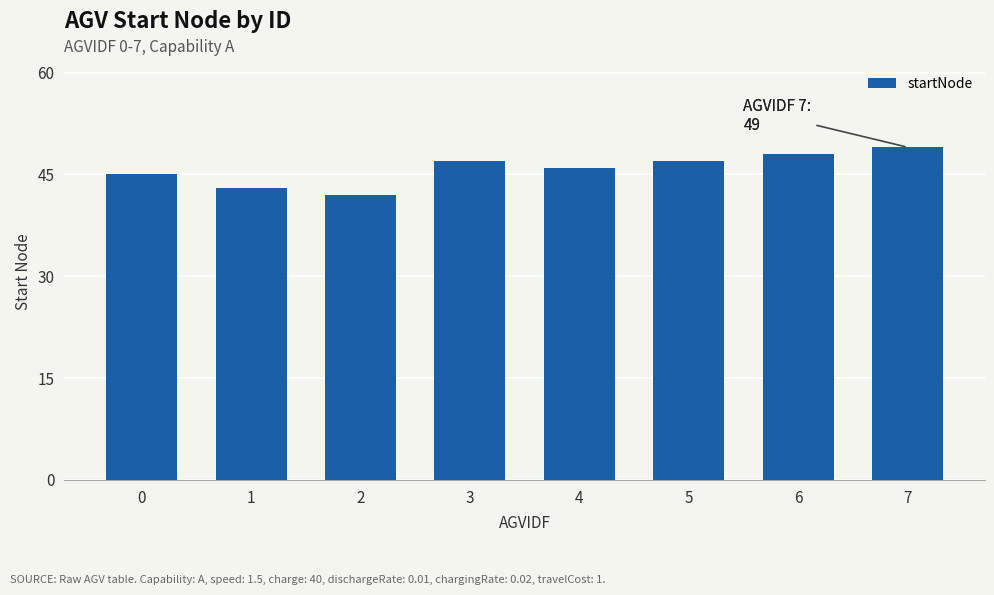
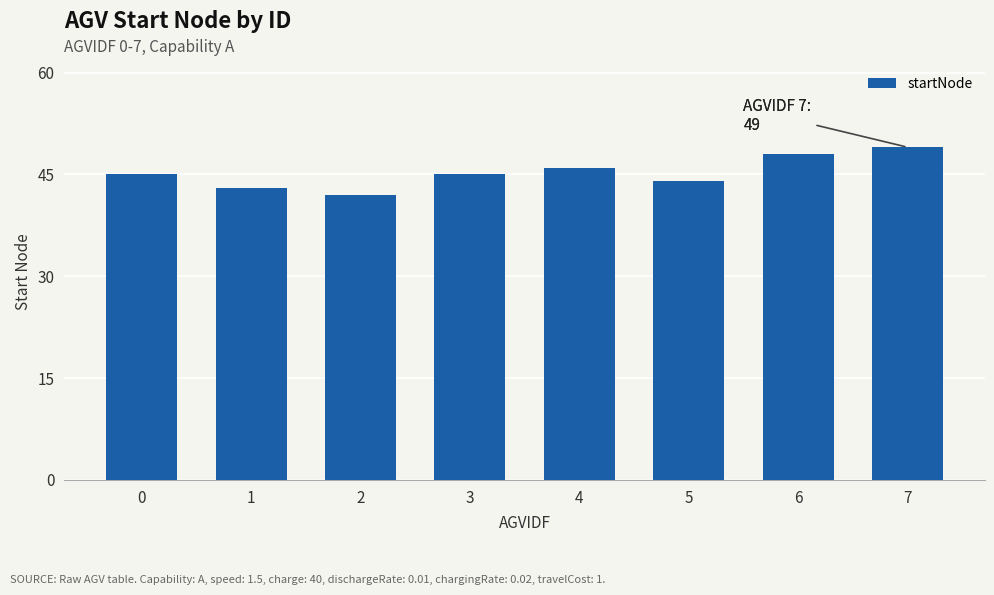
3: 47 -> 45
5: 47 -> 44
